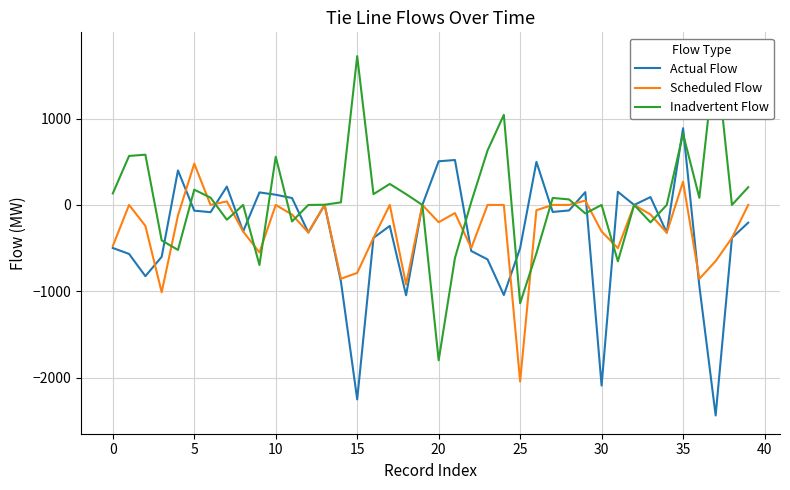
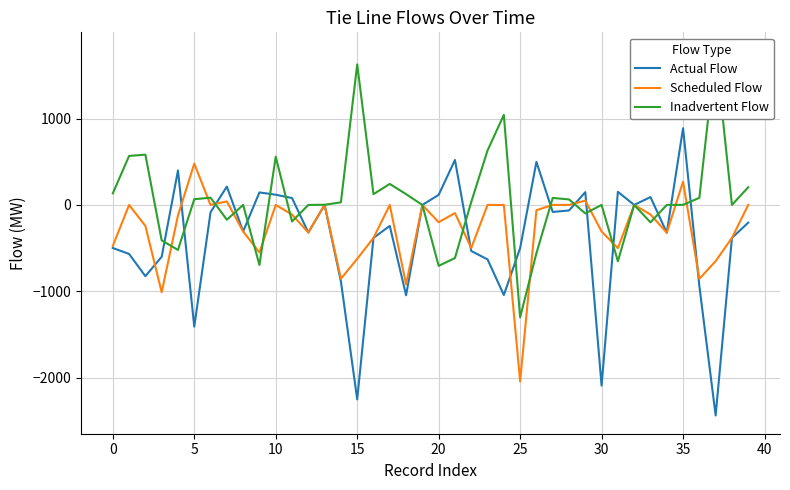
Actual Flow, 5: -100 -> -1400
Inadvertent Flow, 5: 200 -> 100
Scheduled Flow, 15: -800 -> -600
Inadvertent Flow, 15: 1700 -> 1600
Actual Flow, 20: 500 -> 100
Inadvertent Flow, 20: -1800 -> -700
Inadvertent Flow, 25: -1100 -> -1300
Inadvertent Flow, 35: 800 -> 0
